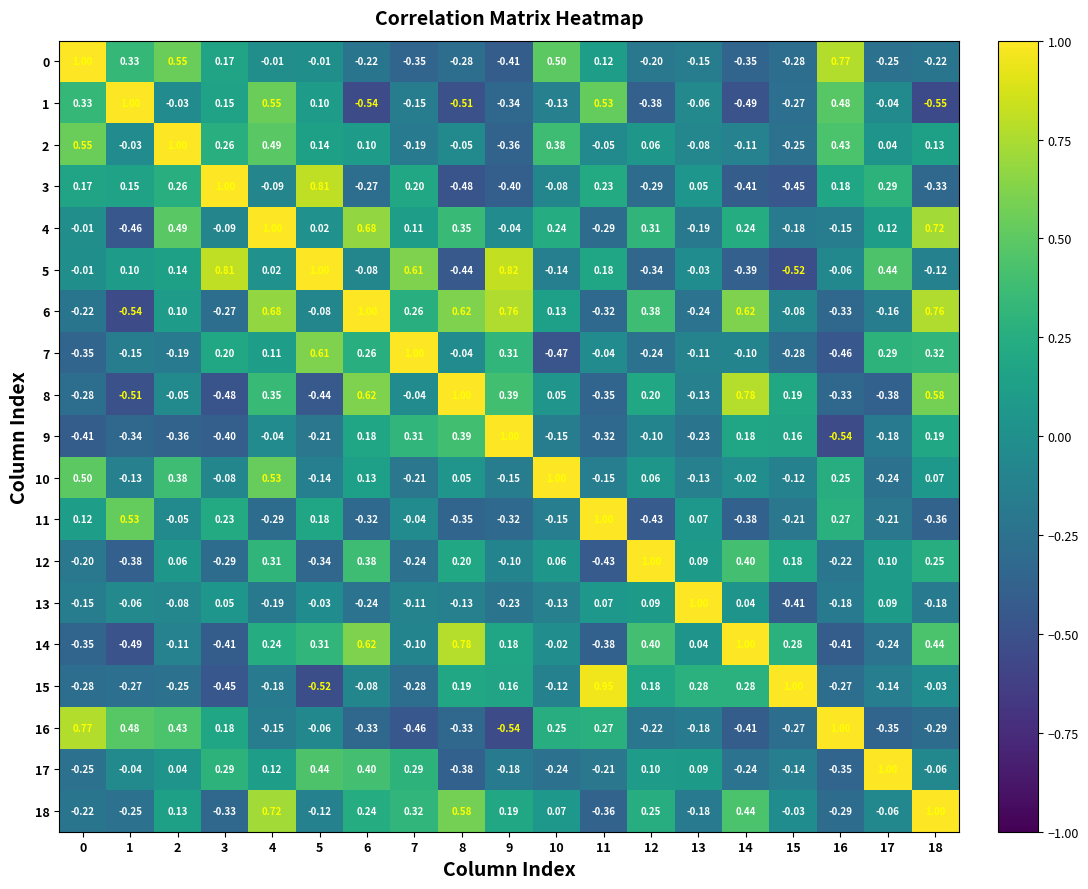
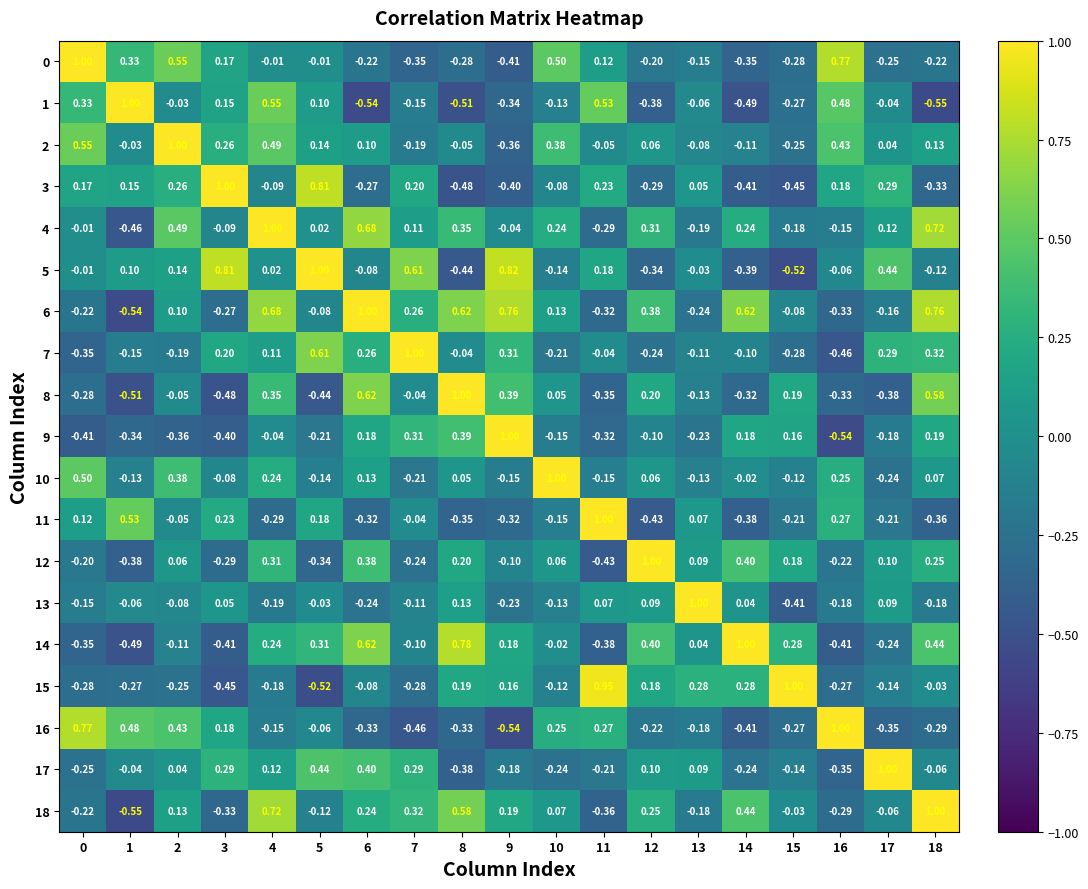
7, 10: -0.47 -> -0.21
8, 14: 0.78 -> -0.32
10, 4: 0.53 -> 0.24
13, 8: -0.13 -> 0.13
18, 1: -0.25 -> -0.55
